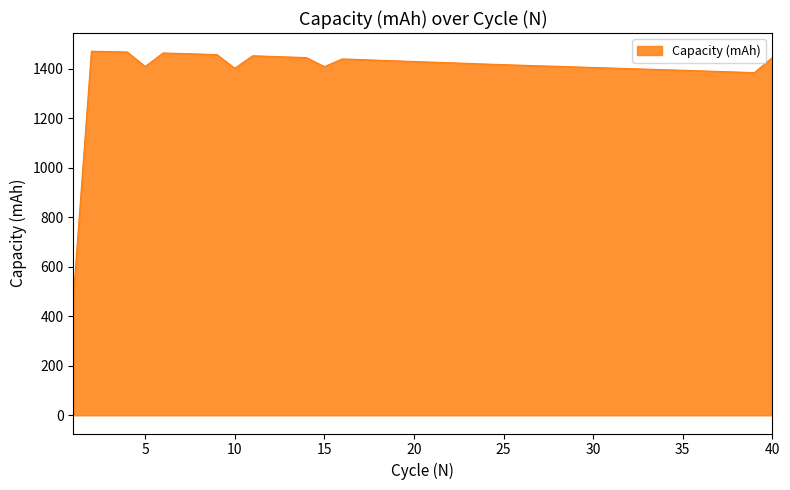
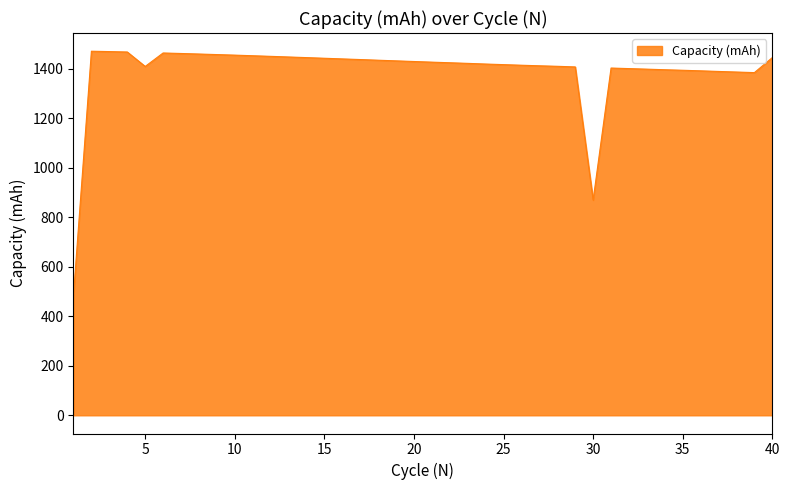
10: 1400 -> 1460
15: 1410 -> 1440
30: 1410 -> 870
